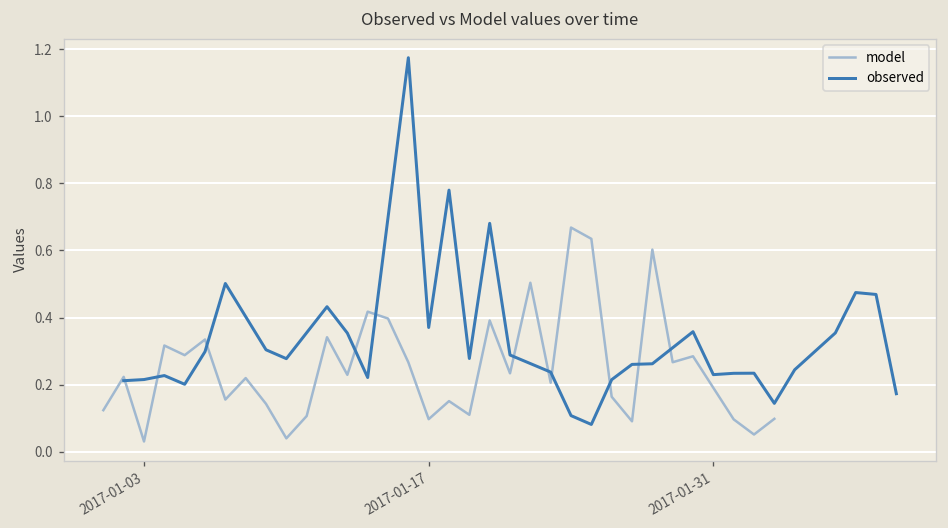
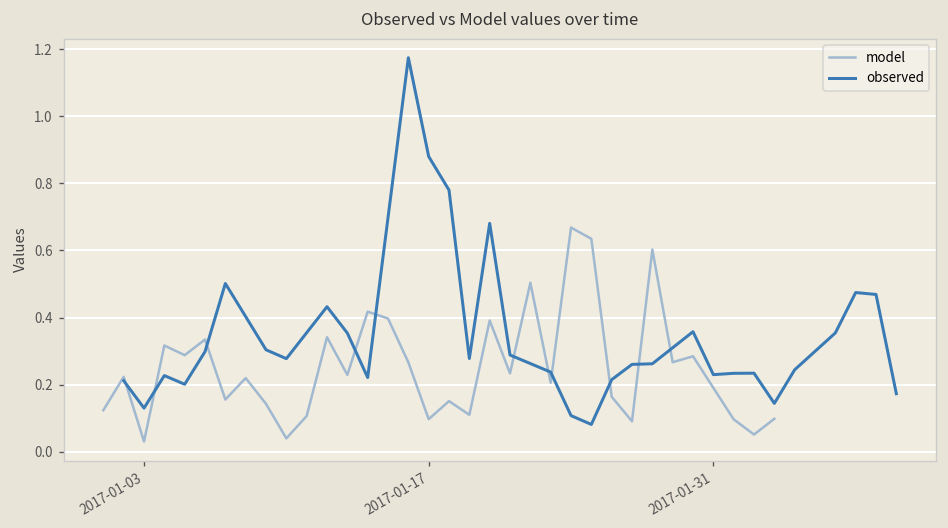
observed, 2017-01-03: 0.22 -> 0.13
observed, 2017-01-17: 0.37 -> 0.88
